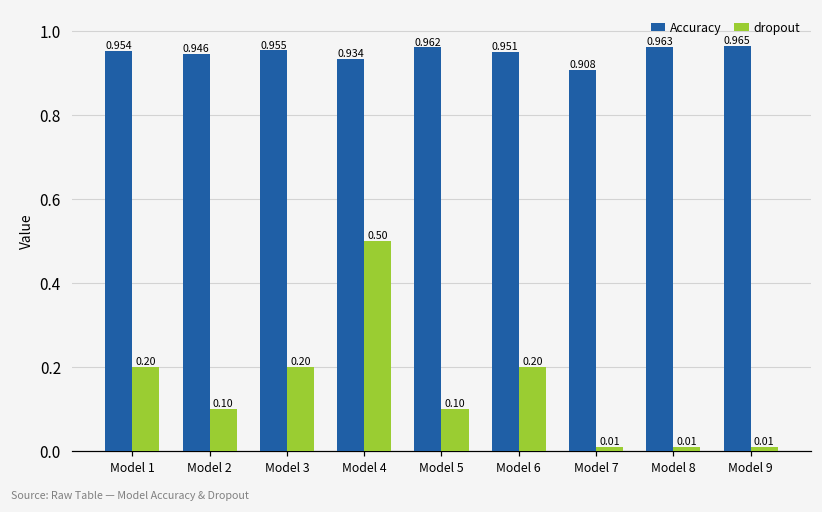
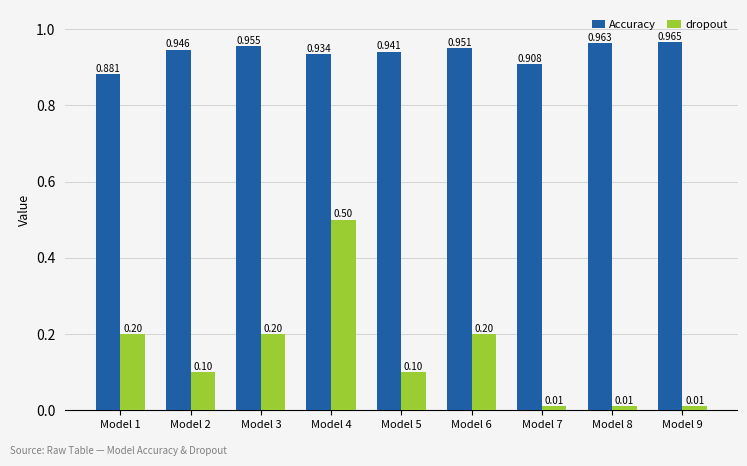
Accuracy, Model 1: 0.954 -> 0.881
Accuracy, Model 5: 0.962 -> 0.941
